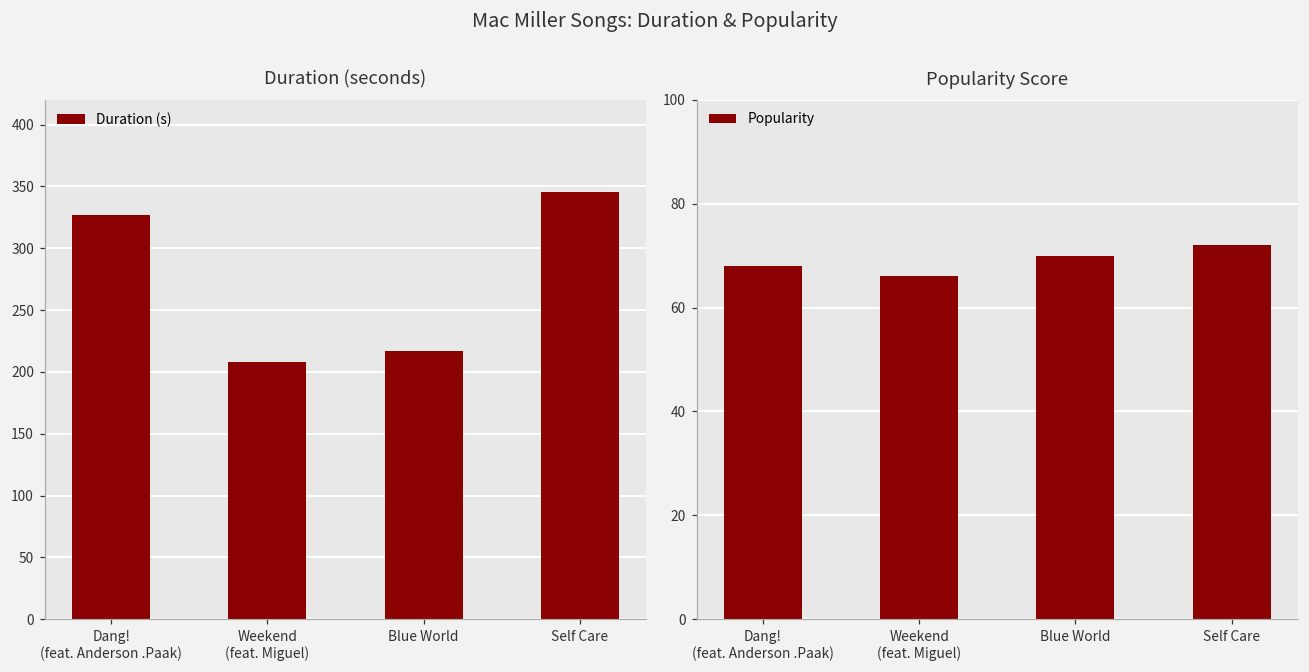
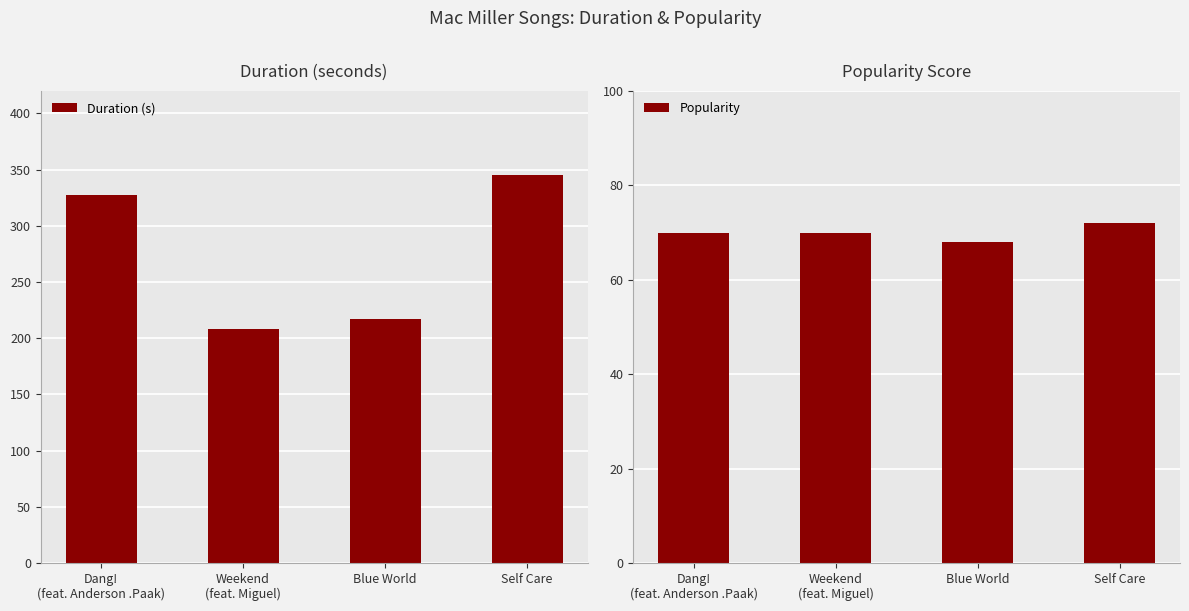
Popularity Score, Dang! (feat. Anderson .Paak): 68 -> 70
Popularity Score, Weekend (feat. Miguel): 66 -> 70
Popularity Score, Blue World: 70 -> 68
